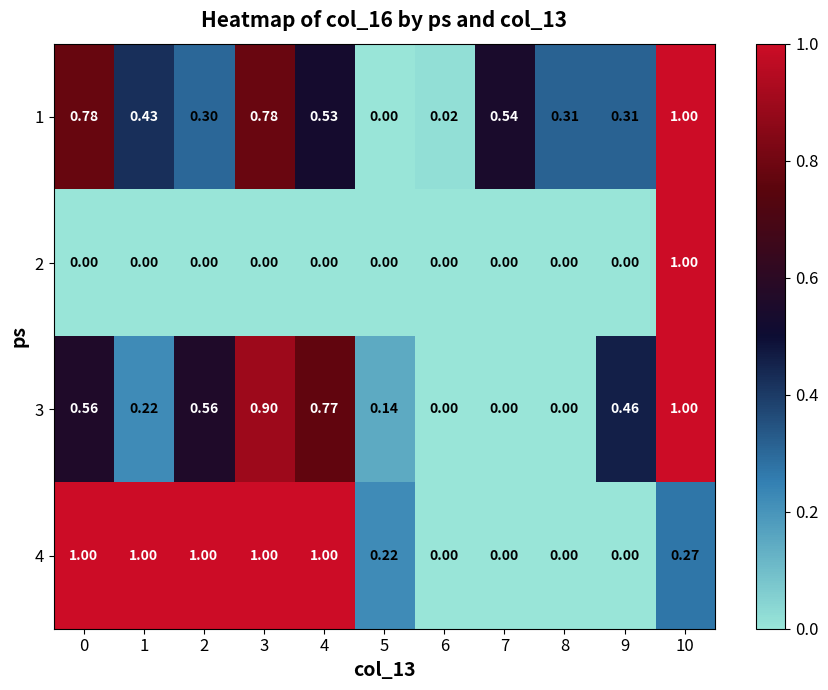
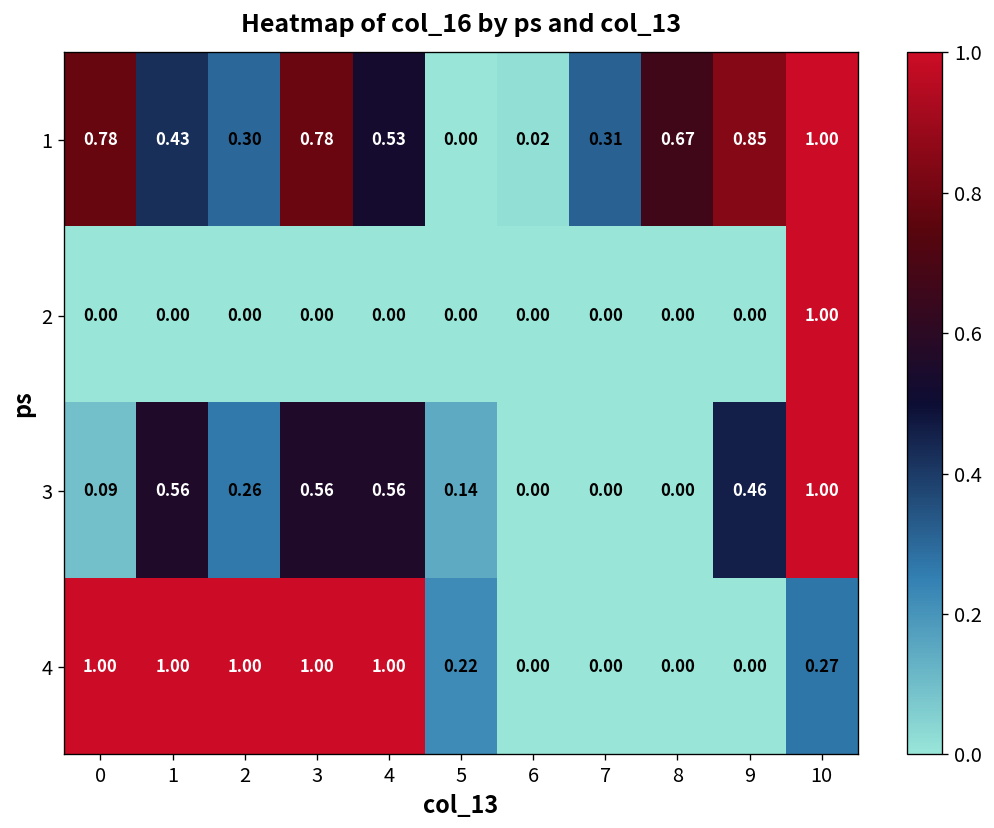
1, 7: 0.54 -> 0.31
1, 8: 0.31 -> 0.67
1, 9: 0.31 -> 0.85
3, 0: 0.56 -> 0.09
3, 1: 0.22 -> 0.56
3, 2: 0.56 -> 0.26
3, 3: 0.90 -> 0.56
3, 4: 0.77 -> 0.56
